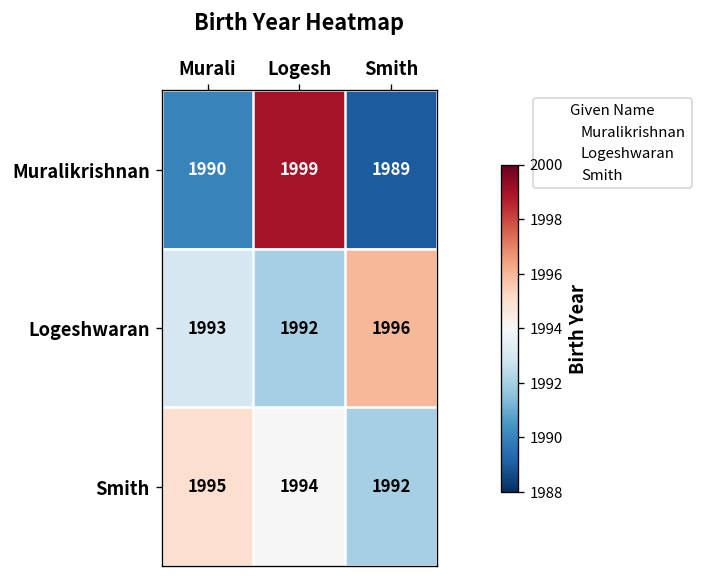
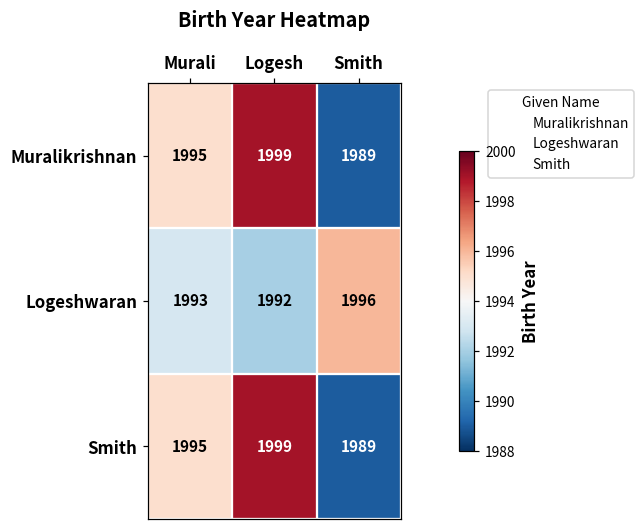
Muralikrishnan, Murali: 1990 -> 1995
Smith, Logesh: 1994 -> 1999
Smith, Smith: 1992 -> 1989
